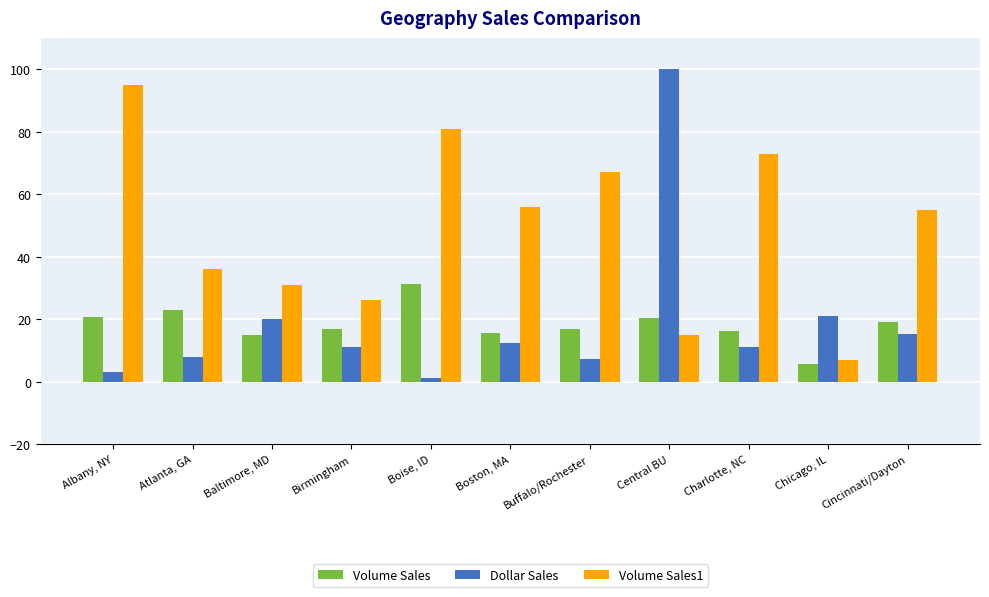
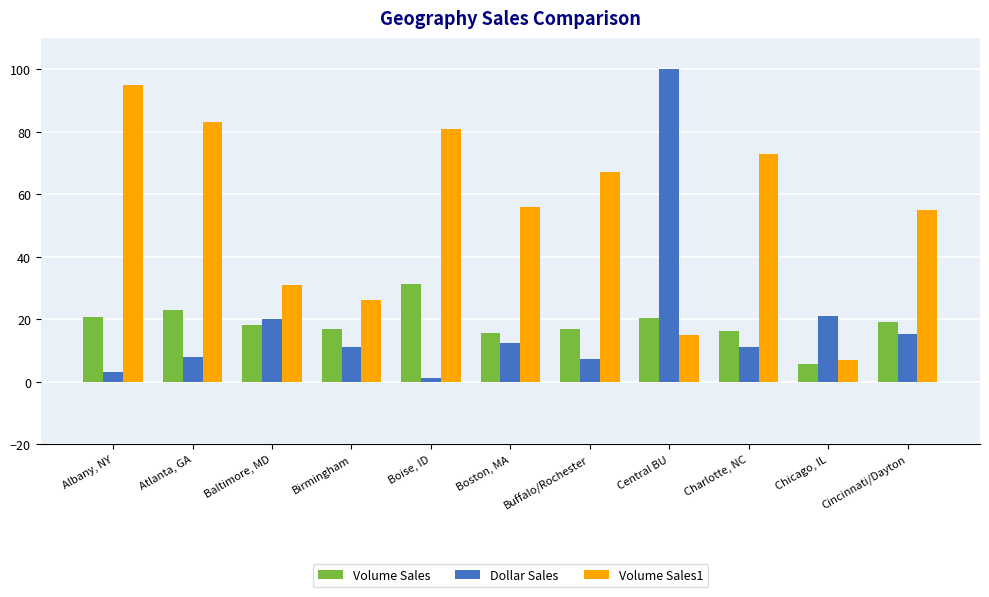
Volume Sales1, Atlanta, GA: 36 -> 83
Volume Sales, Baltimore, MD: 15 -> 18
